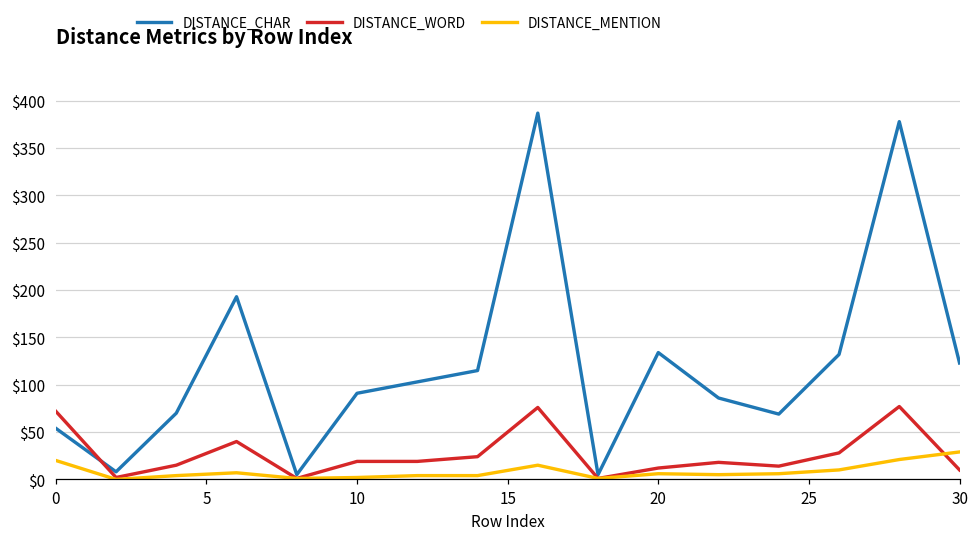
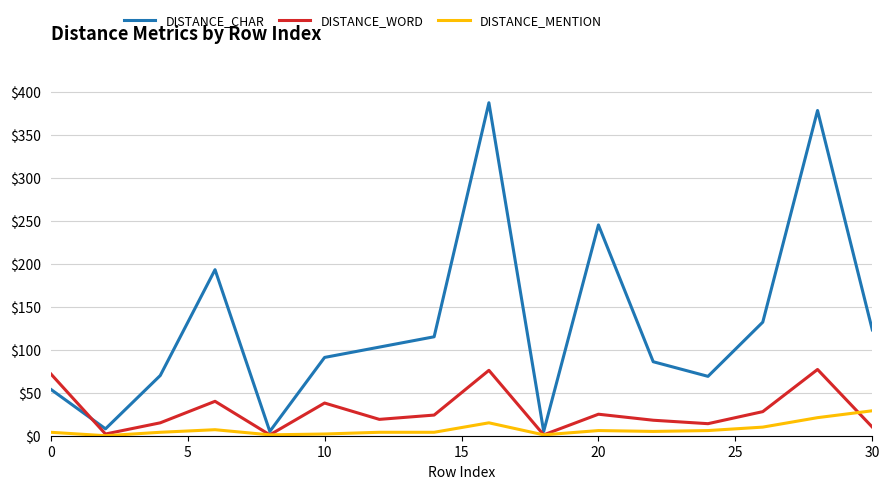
DISTANCE_MENTION, 0: $20 -> $0
DISTANCE_WORD, 10: $20 -> $40
DISTANCE_CHAR, 20: $130 -> $250
DISTANCE_WORD, 20: $10 -> $30
